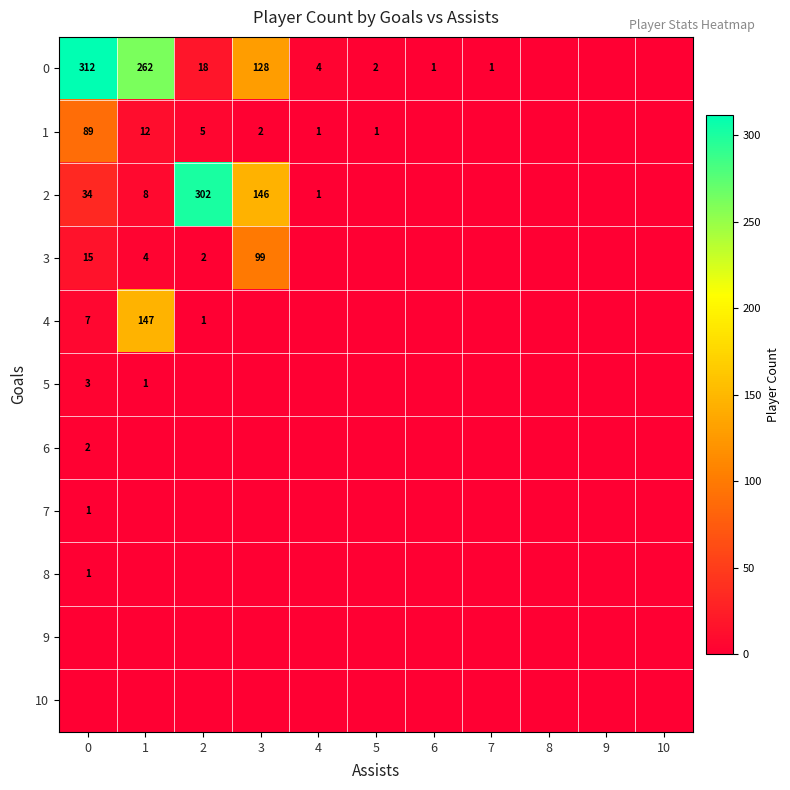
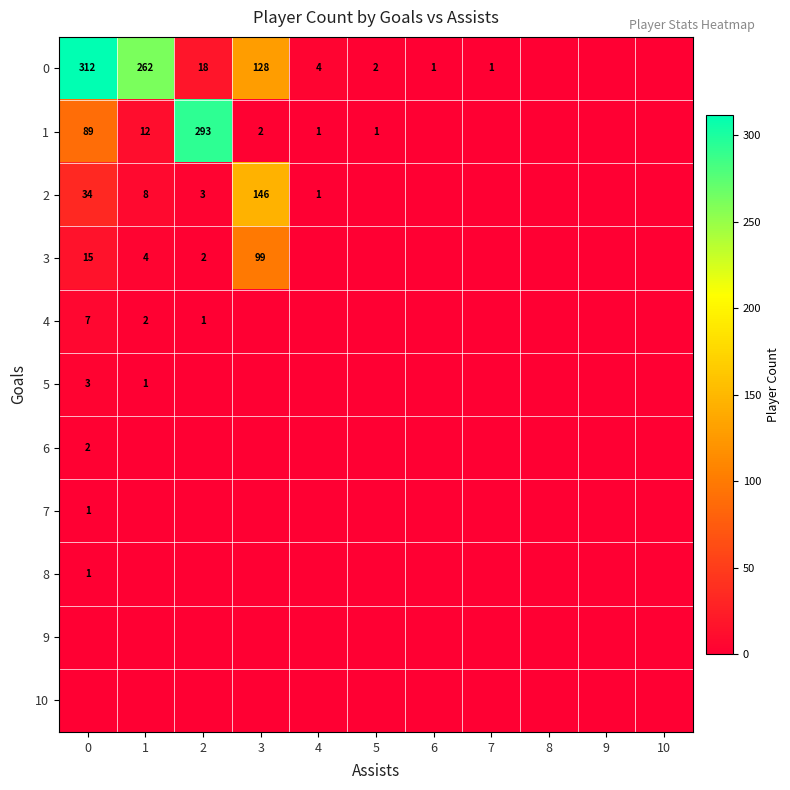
1, 2: 5 -> 293
2, 2: 302 -> 3
4, 1: 147 -> 2
